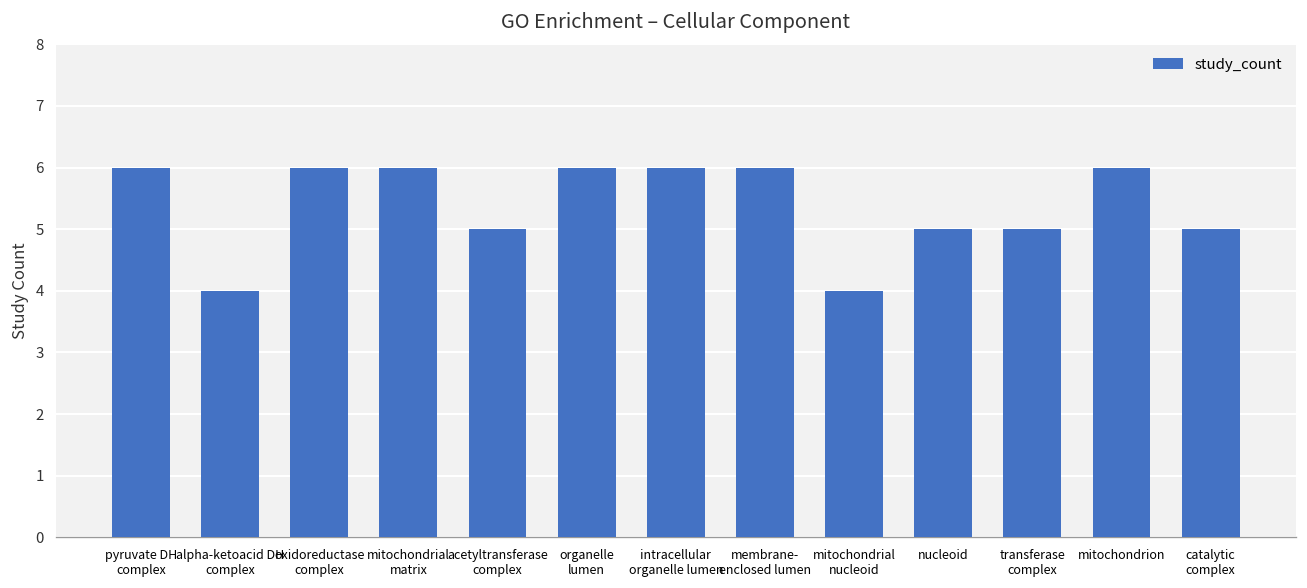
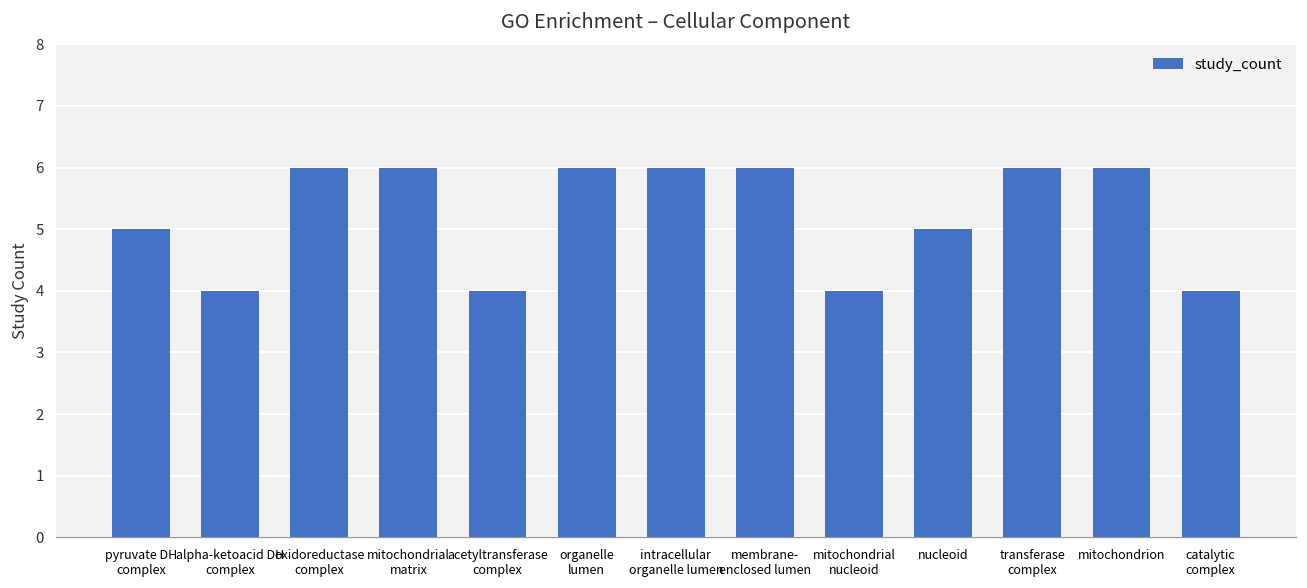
pyruvate DH complex: 6 -> 5
acetyltransferase complex: 5 -> 4
transferase complex: 5 -> 6
catalytic complex: 5 -> 4
